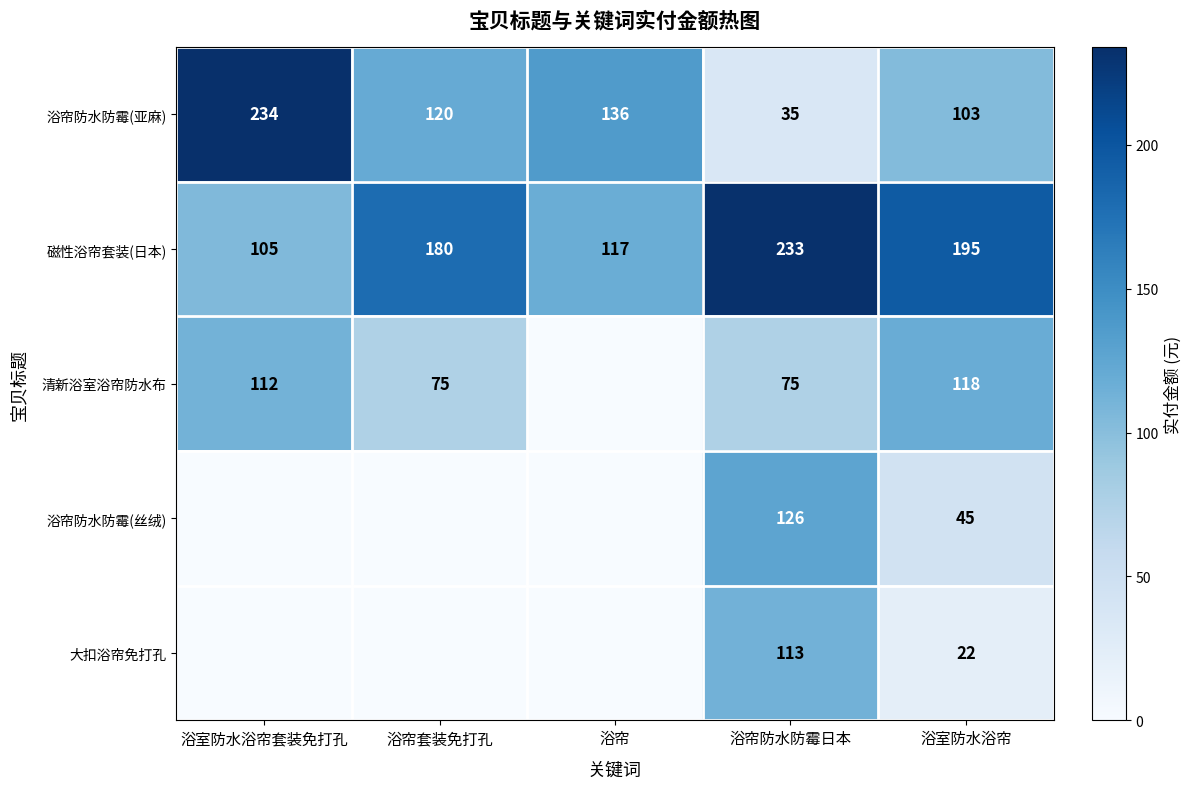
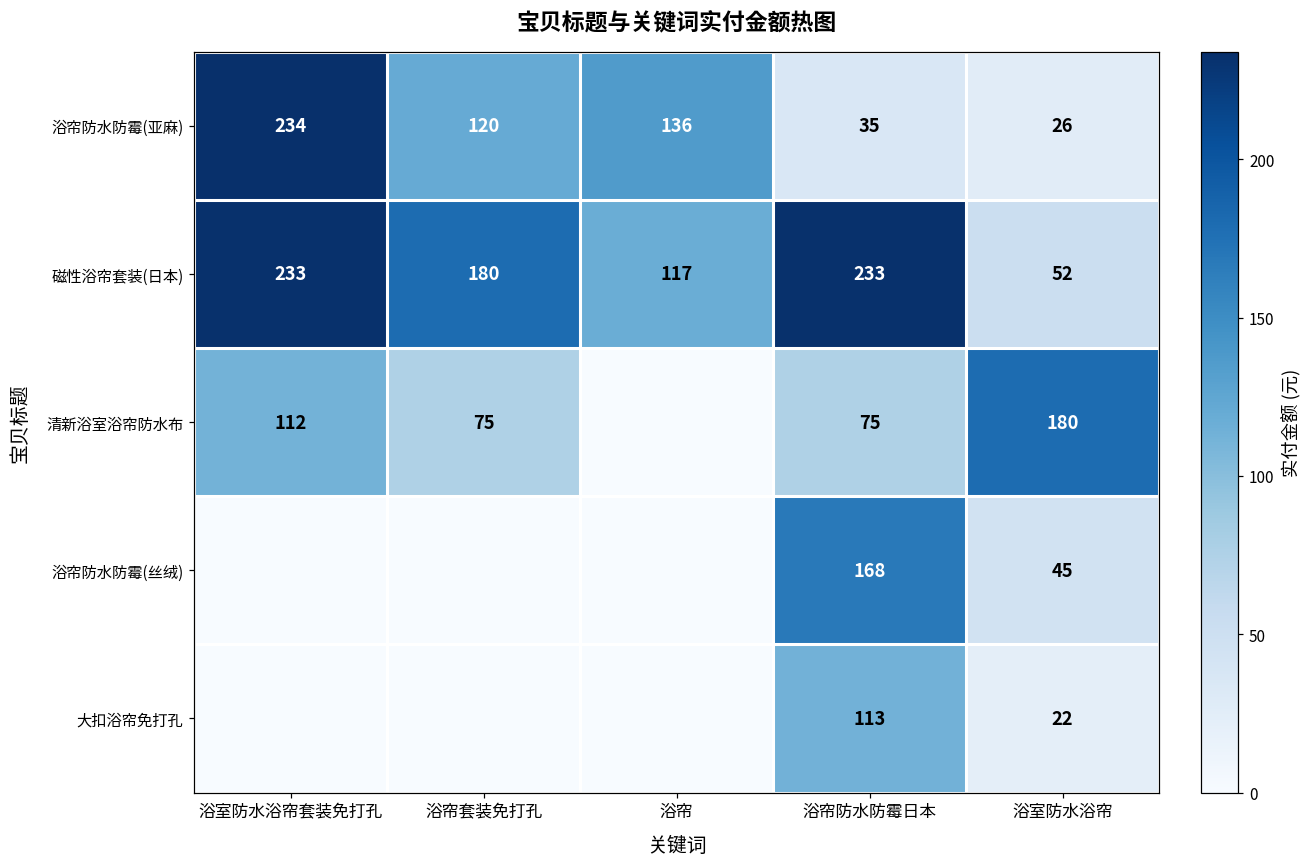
浴帘防水防霉(亚麻), 浴室防水浴帘: 103 -> 26
磁性浴帘套装(日本), 浴室防水浴帘套装免打孔: 105 -> 233
磁性浴帘套装(日本), 浴室防水浴帘: 195 -> 52
清新浴室浴帘防水布, 浴室防水浴帘: 118 -> 180
浴帘防水防霉(丝绒), 浴帘防水防霉日本: 126 -> 168
